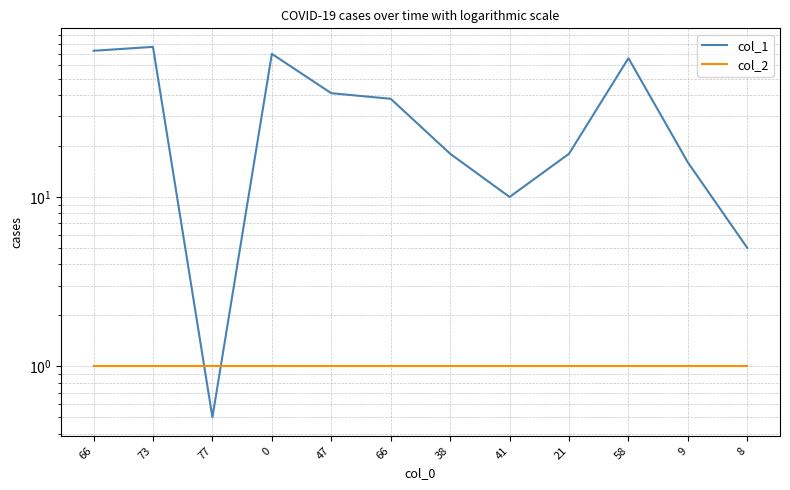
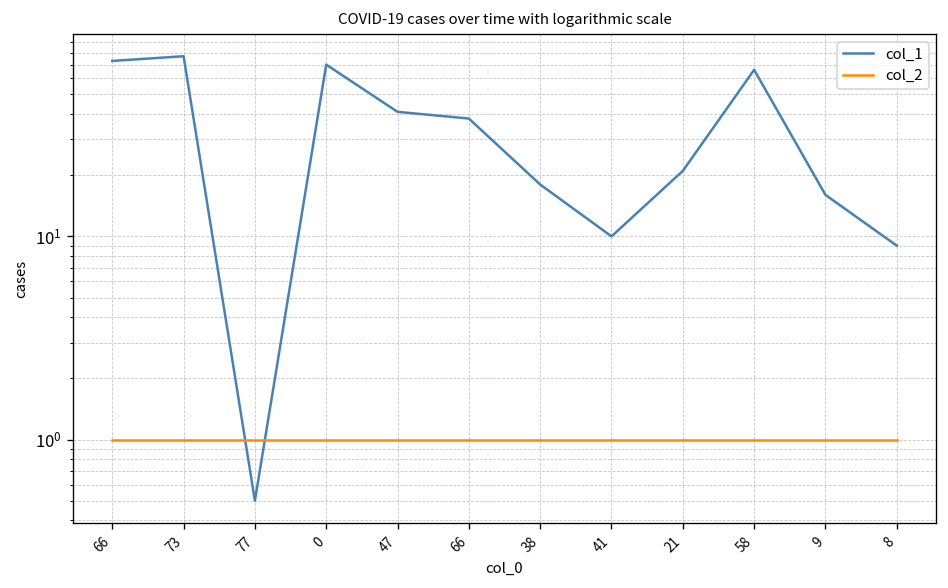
col_1, 21: 18 -> 21
col_1, 8: 5 -> 9
